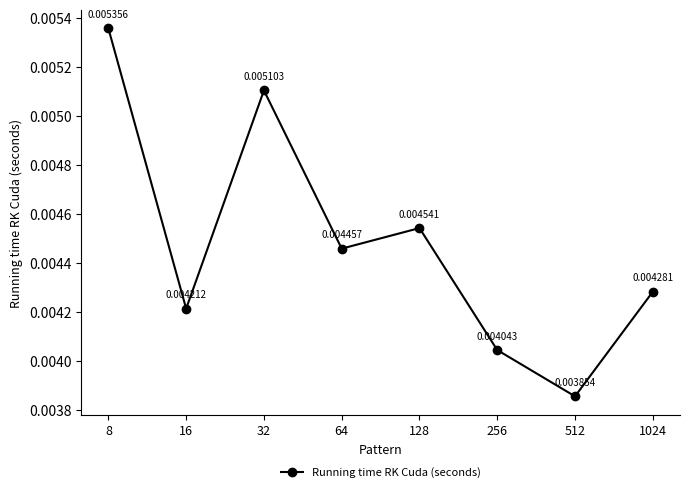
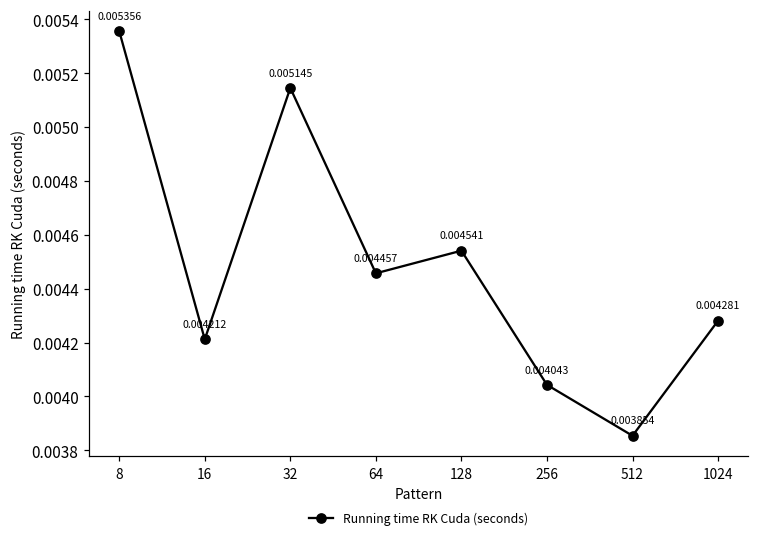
32: 0.005103 -> 0.005145
